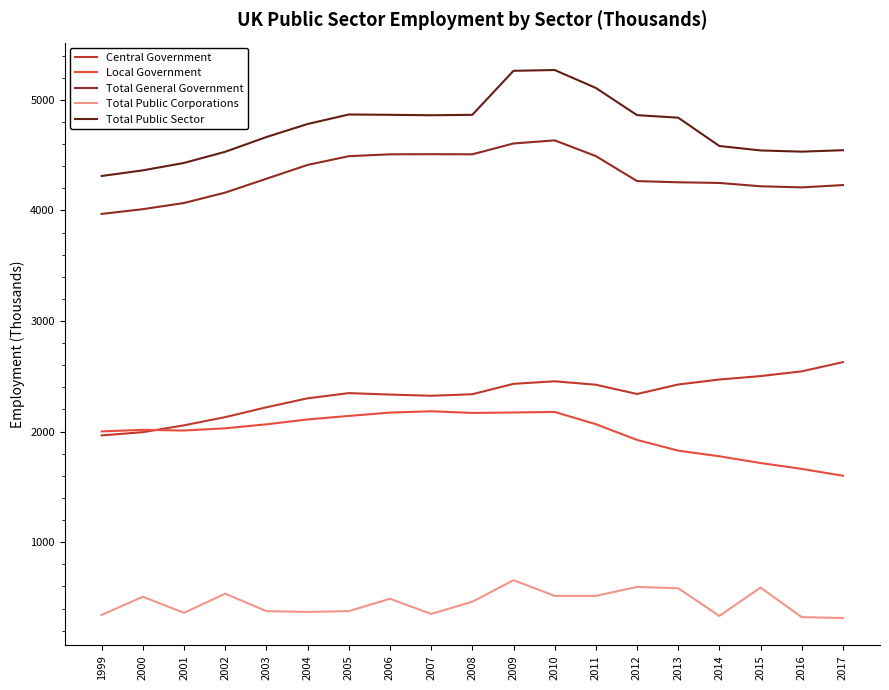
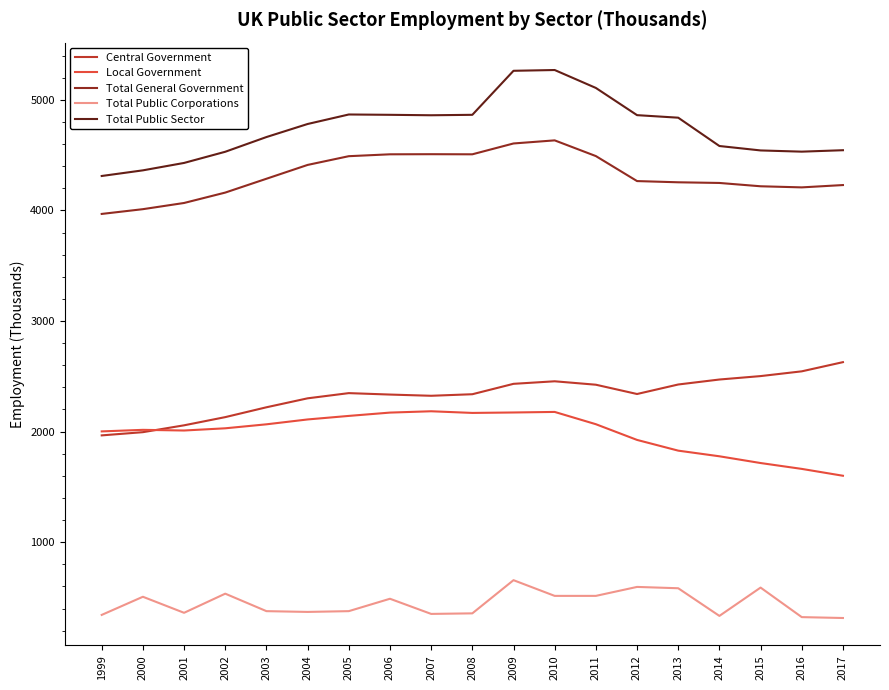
Total Public Corporations, 2008: 460 -> 360
